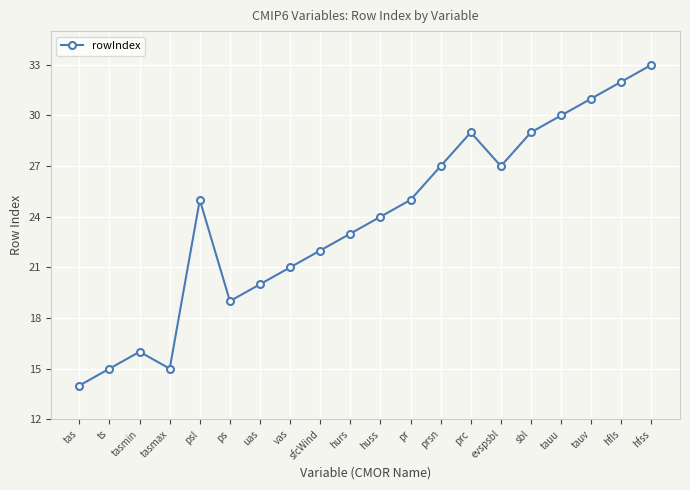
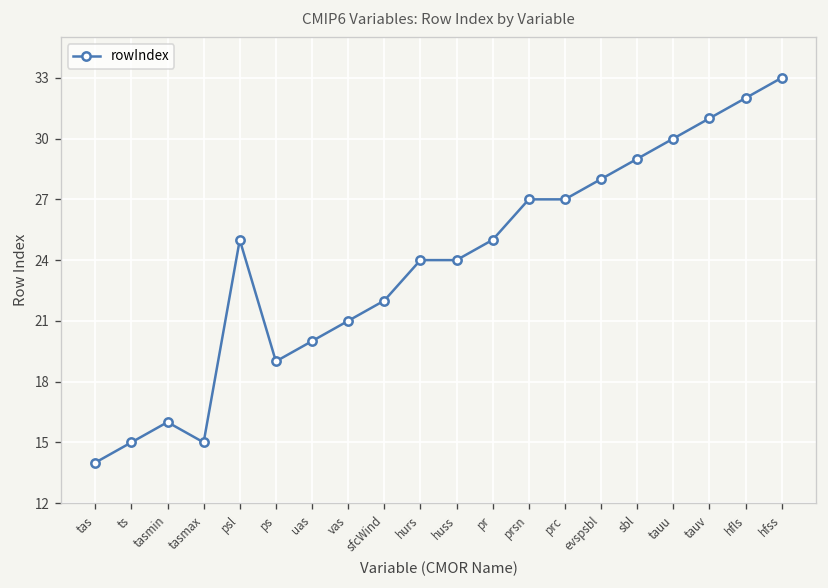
hurs: 23 -> 24
prc: 29 -> 27
evspsbl: 27 -> 28
